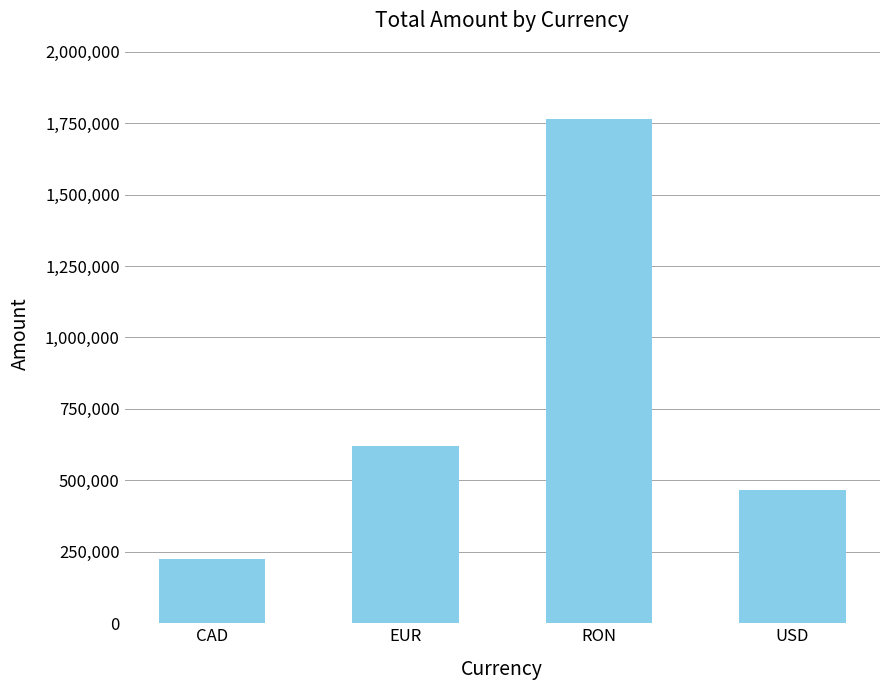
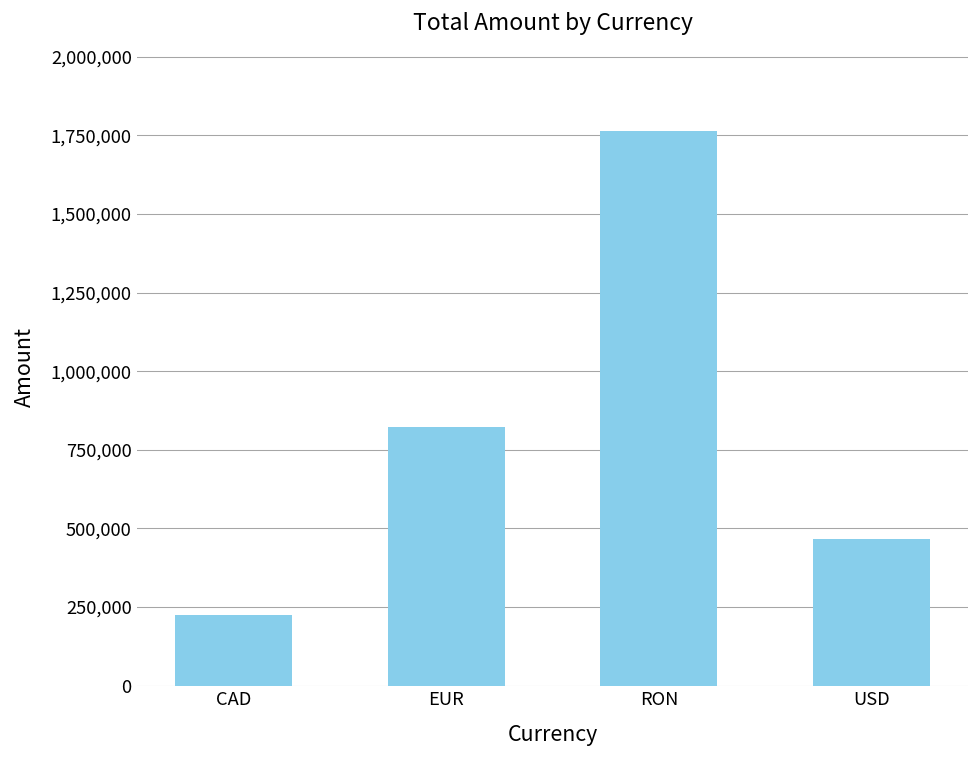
EUR: 620,000 -> 820,000
